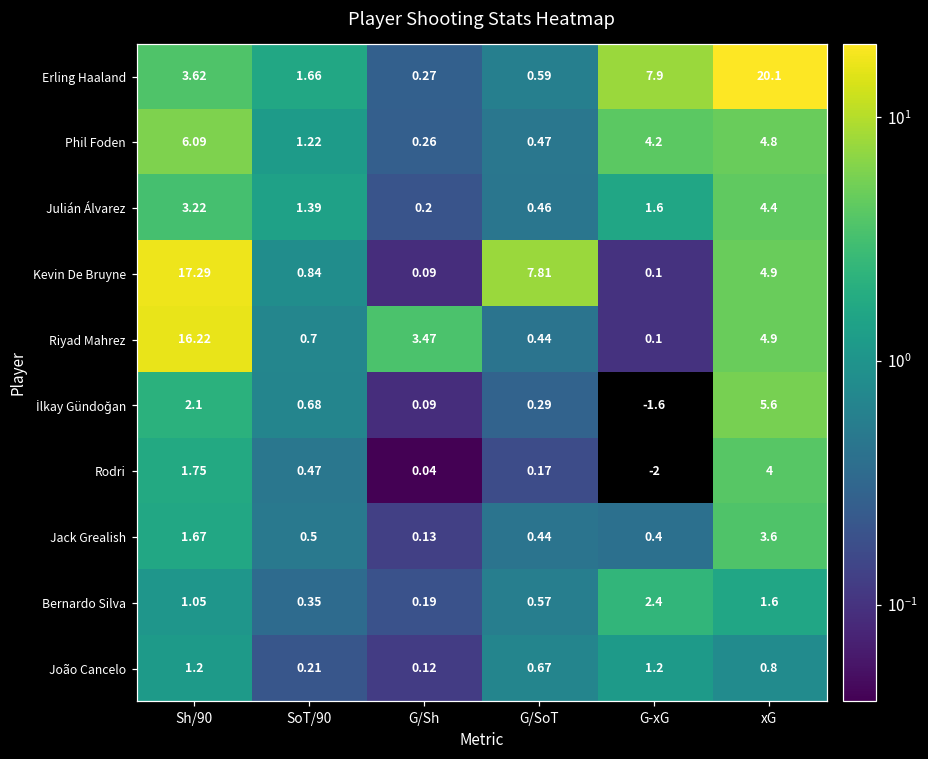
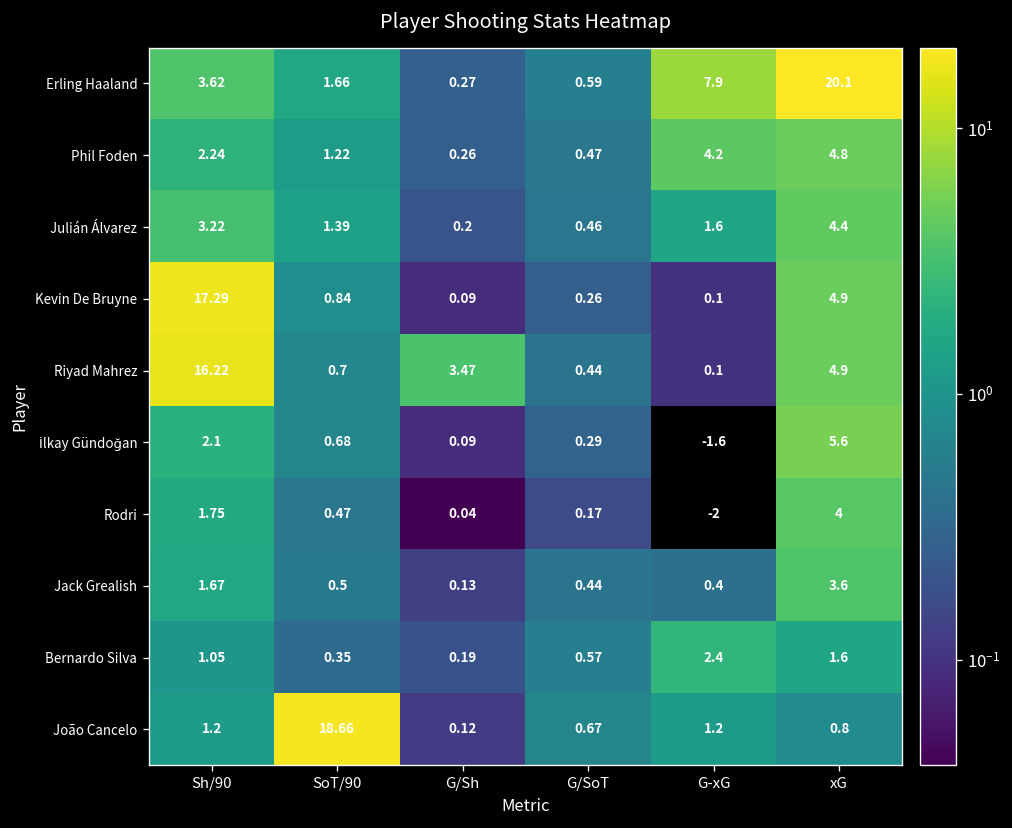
Phil Foden, Sh/90: 6.09 -> 2.24
Kevin De Bruyne, G/SoT: 7.81 -> 0.26
João Cancelo, SoT/90: 0.21 -> 18.66
